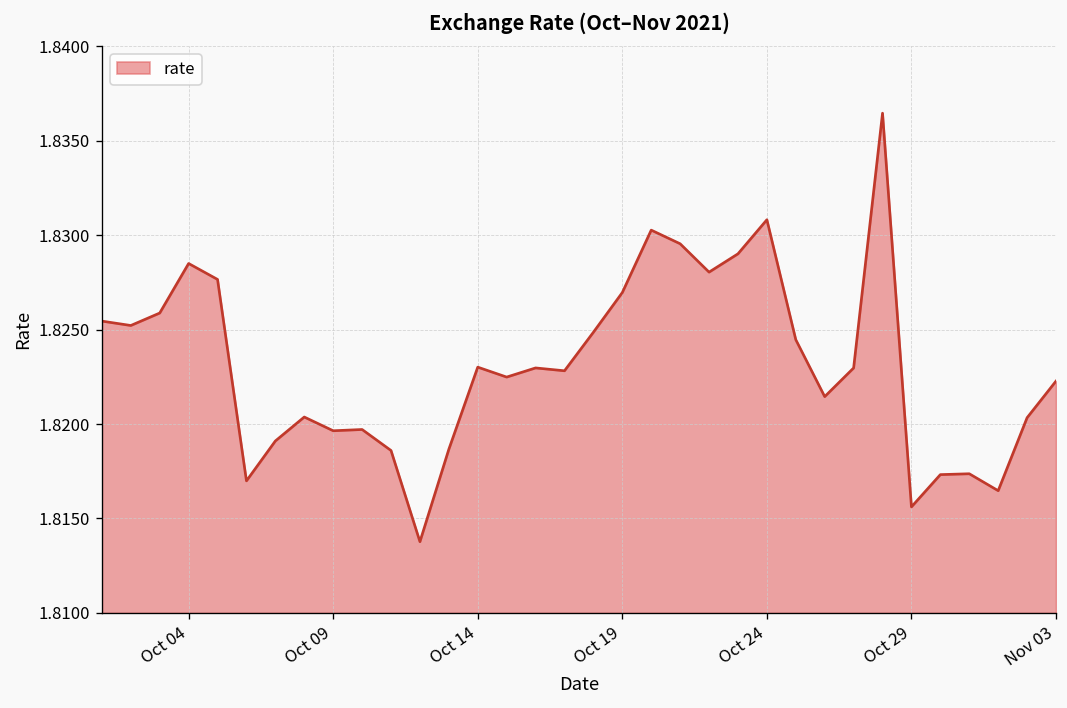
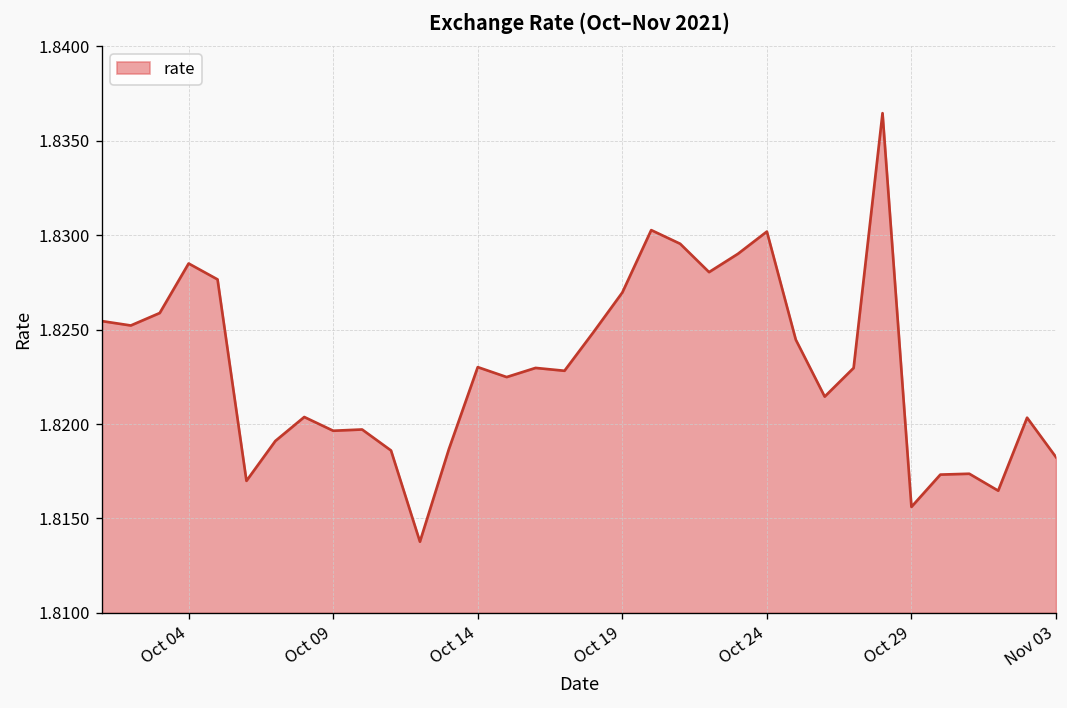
Oct 24: 1.8308 -> 1.8302
Nov 03: 1.8223 -> 1.8182
